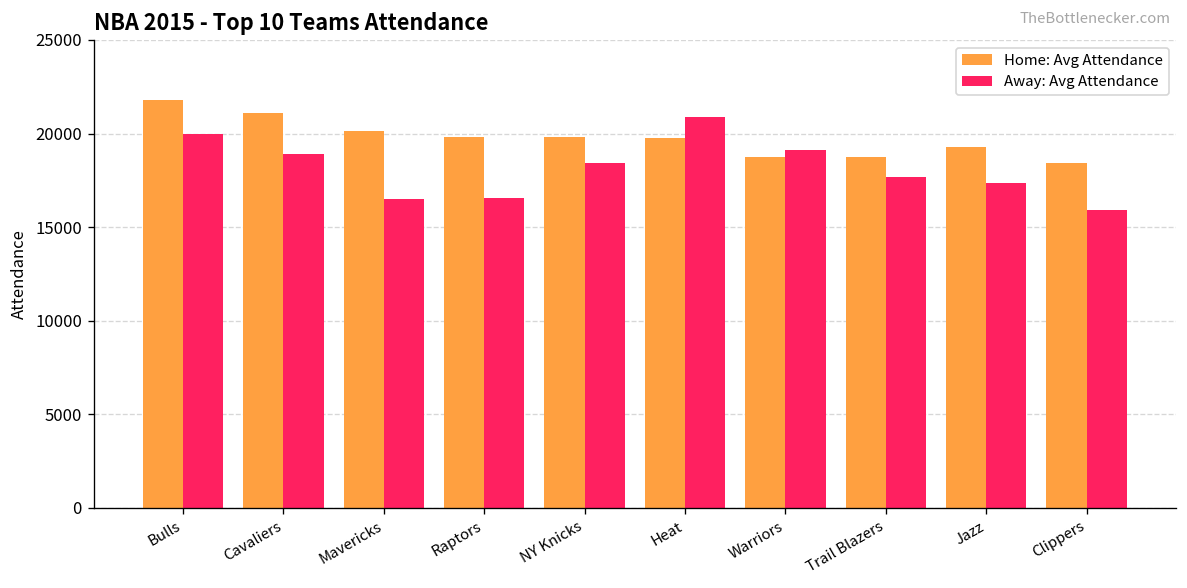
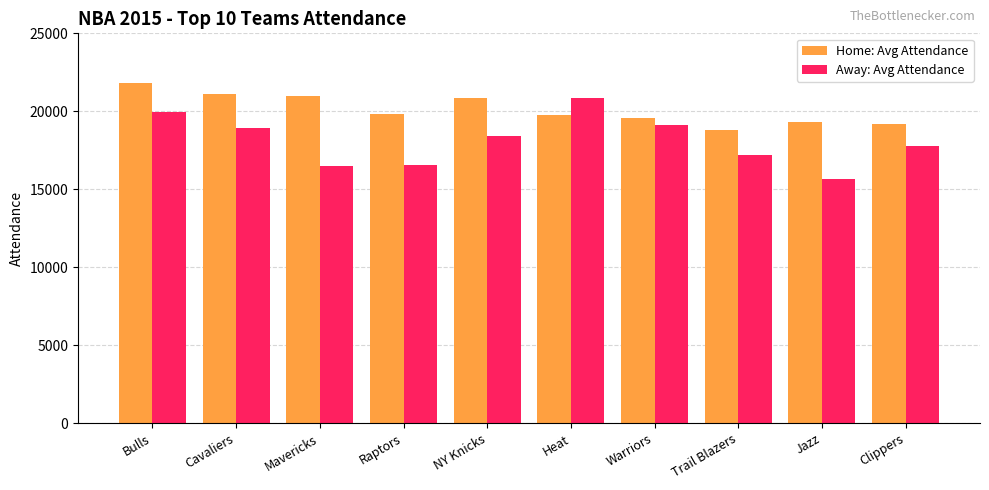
Home: Avg Attendance, Mavericks: 20100 -> 21000
Home: Avg Attendance, NY Knicks: 19800 -> 20900
Home: Avg Attendance, Warriors: 18700 -> 19600
Away: Avg Attendance, Trail Blazers: 17700 -> 17200
Away: Avg Attendance, Jazz: 17400 -> 15600
Home: Avg Attendance, Clippers: 18400 -> 19200
Away: Avg Attendance, Clippers: 15900 -> 17800
